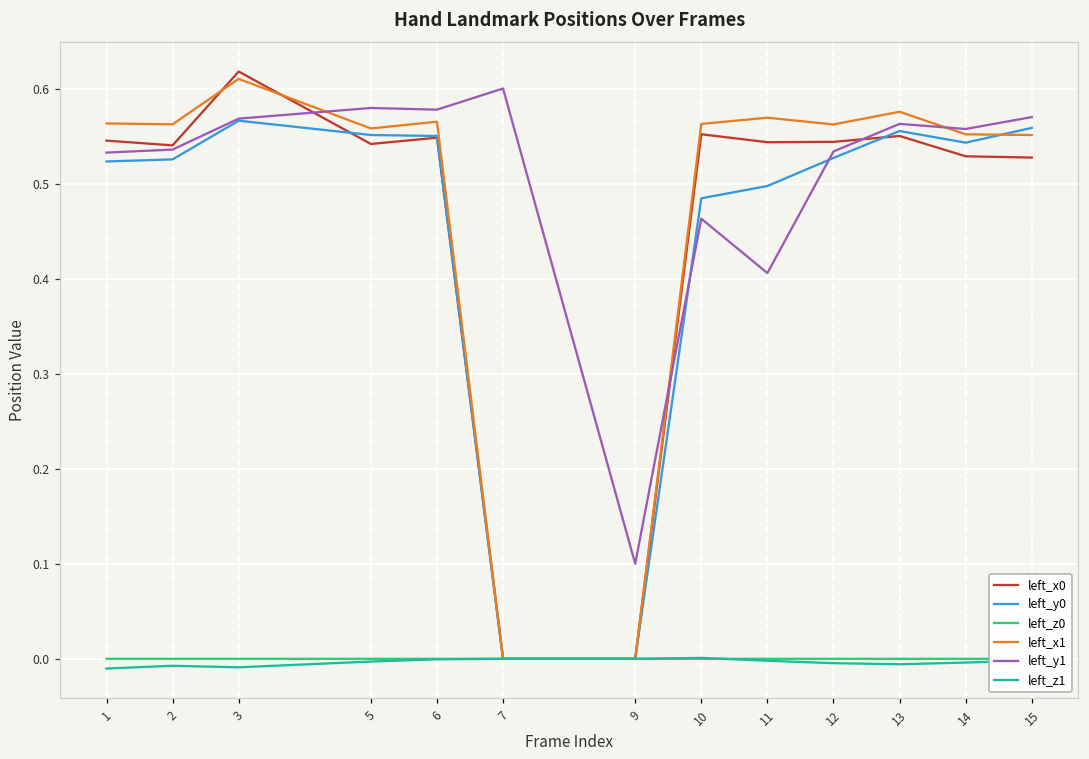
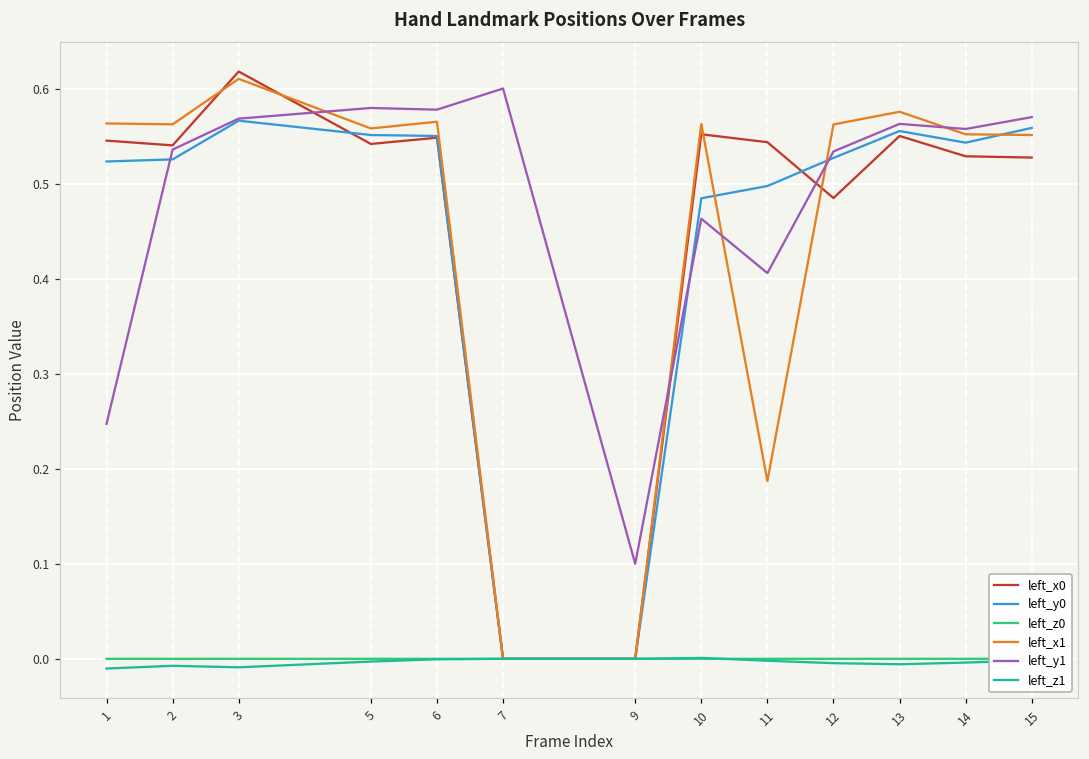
left_y1, 1: 0.53 -> 0.25
left_x1, 11: 0.57 -> 0.19
left_x0, 12: 0.54 -> 0.48
